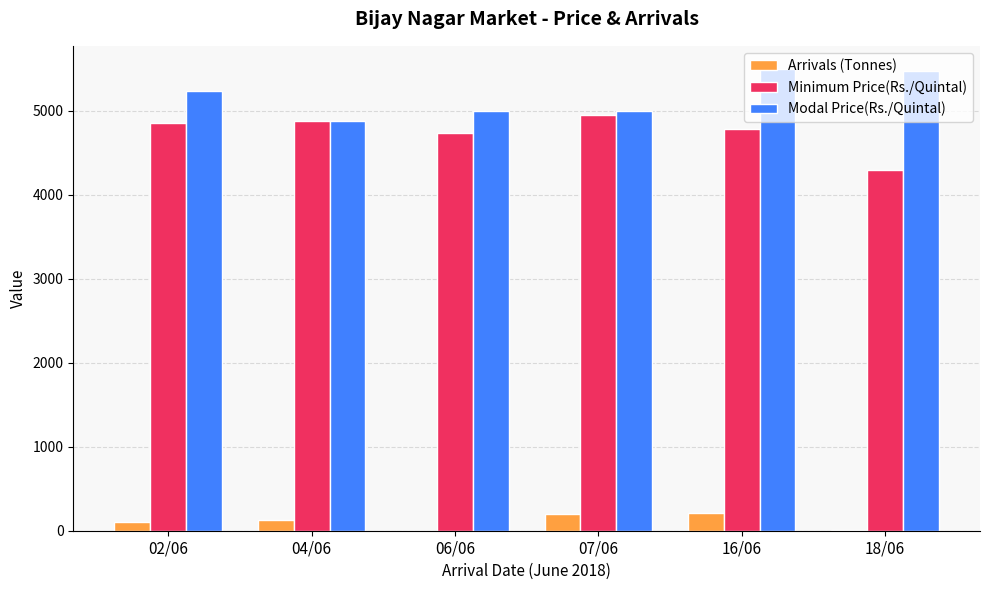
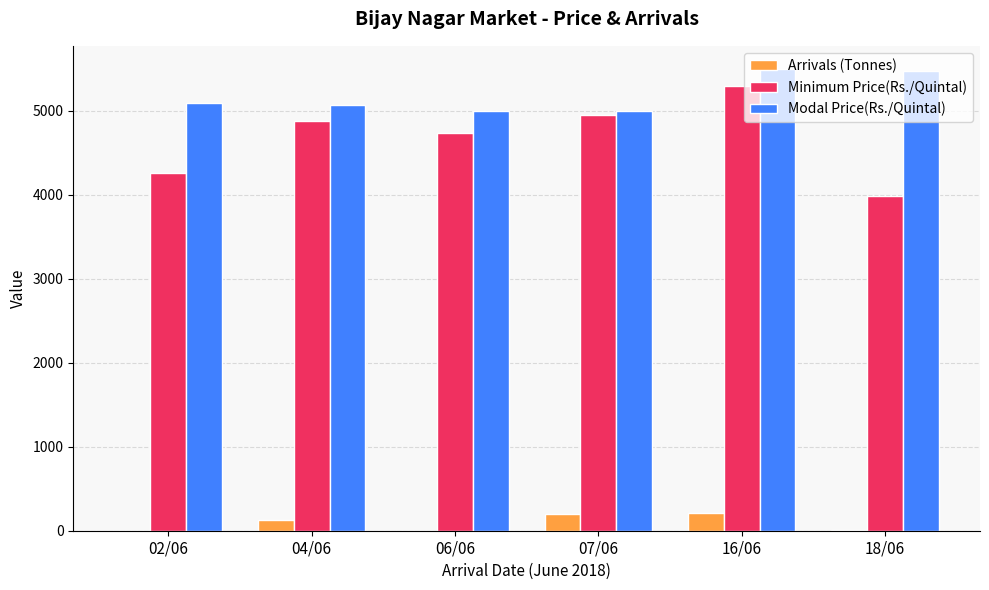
Arrivals (Tonnes), 02/06: 100 -> 0
Minimum Price(Rs./Quintal), 02/06: 4900 -> 4300
Modal Price(Rs./Quintal), 02/06: 5200 -> 5100
Modal Price(Rs./Quintal), 04/06: 4900 -> 5100
Minimum Price(Rs./Quintal), 16/06: 4800 -> 5300
Minimum Price(Rs./Quintal), 18/06: 4300 -> 4000
